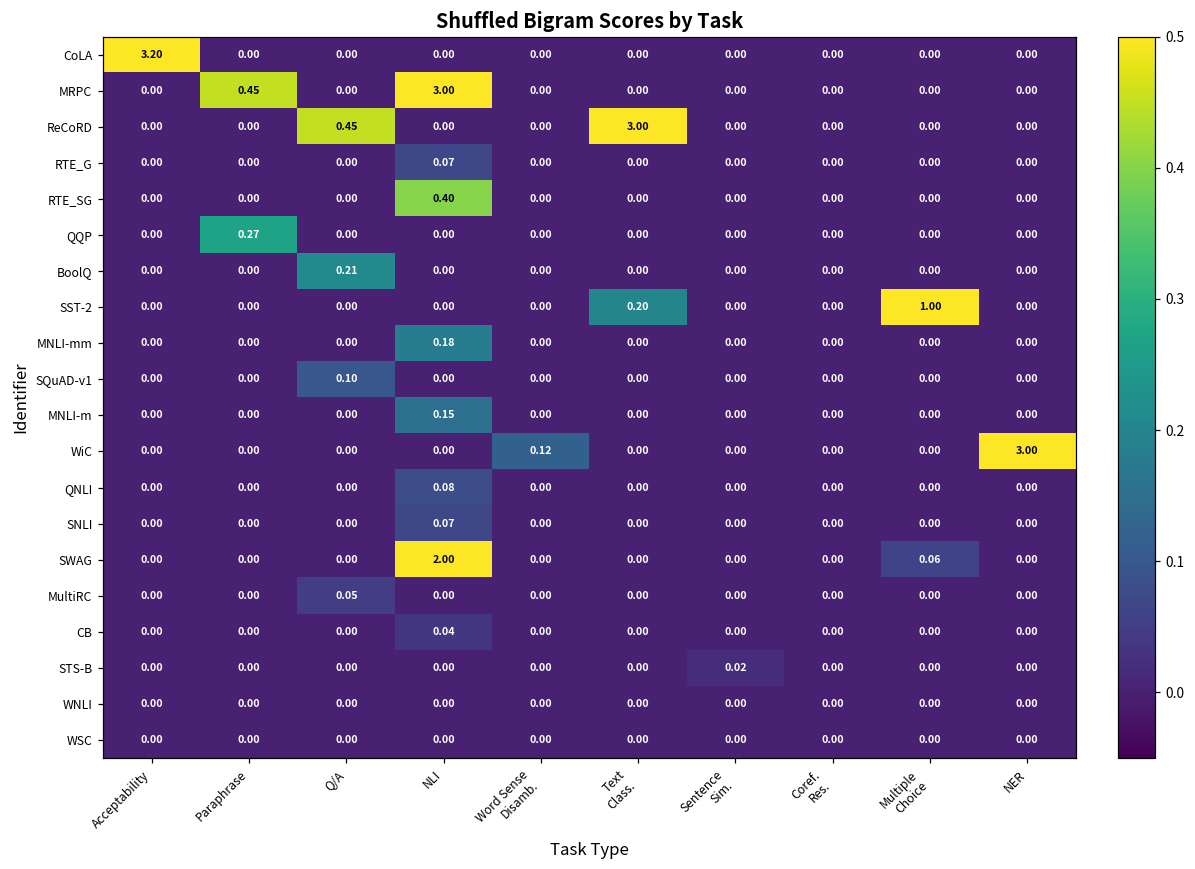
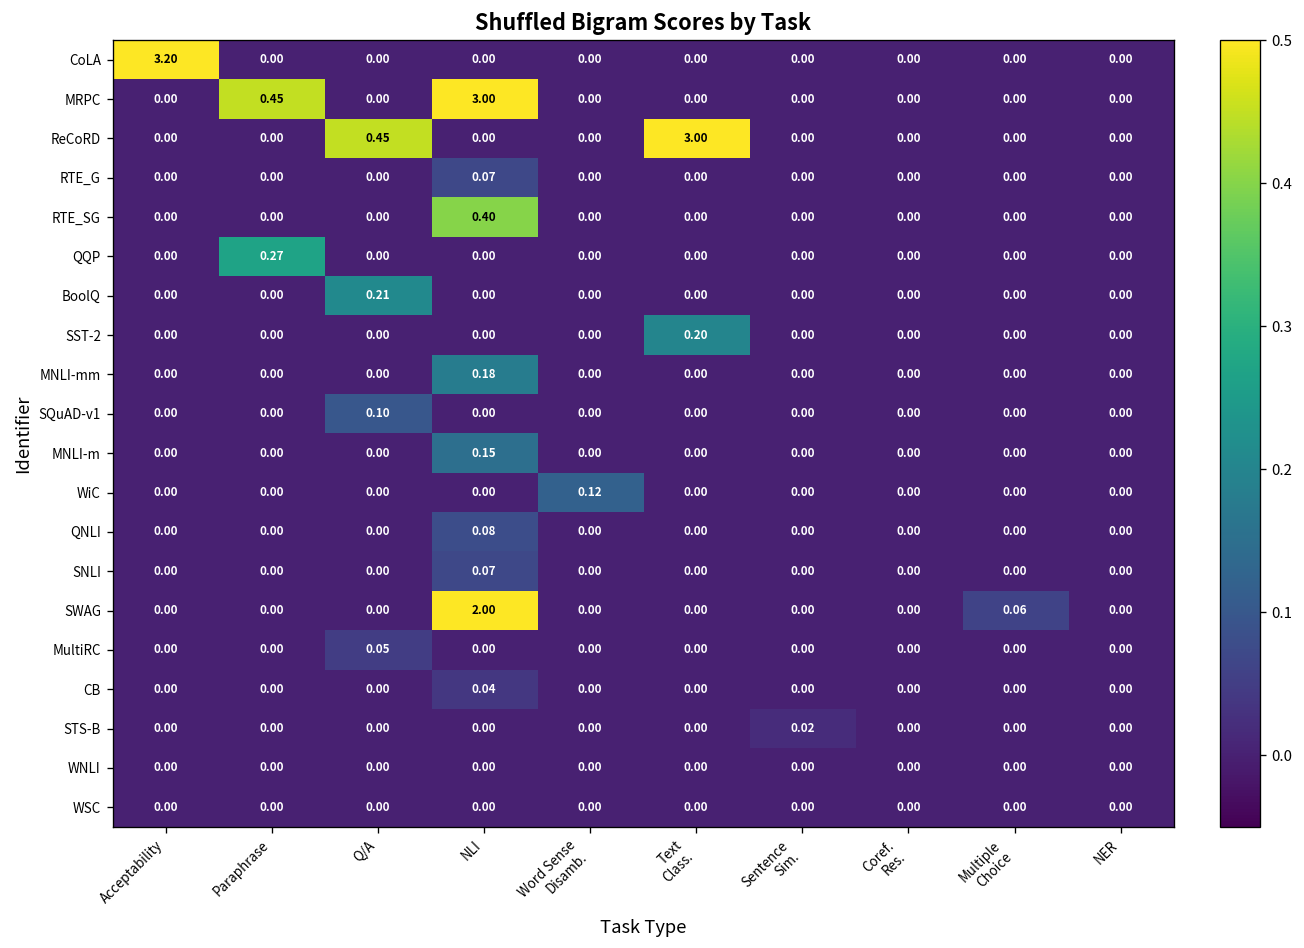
SST-2, Multiple Choice: 1.00 -> 0.00
WiC, NER: 3.00 -> 0.00
